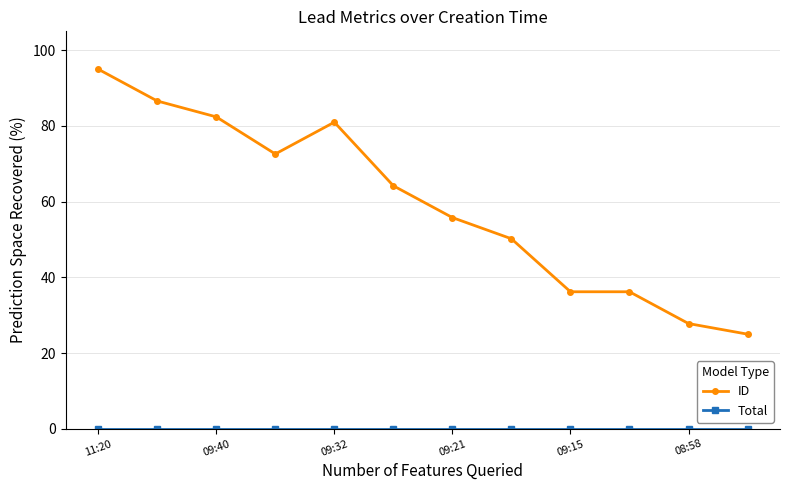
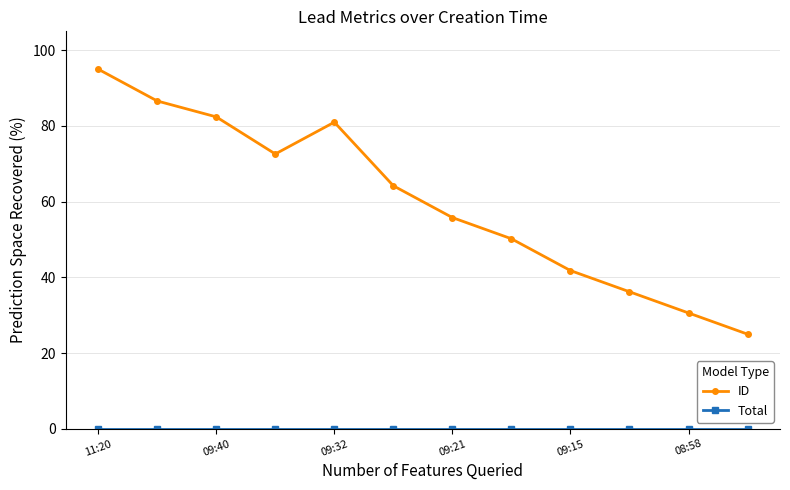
ID, 09:15: 36 -> 42
ID, 08:58: 28 -> 31
